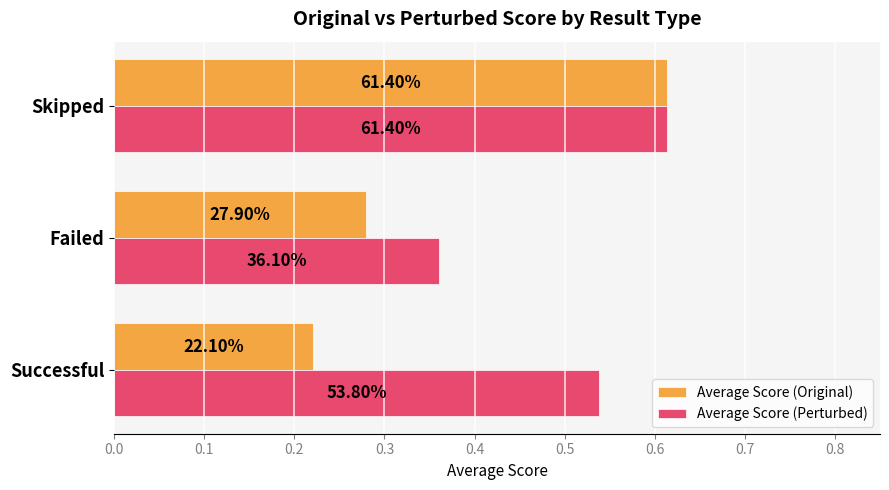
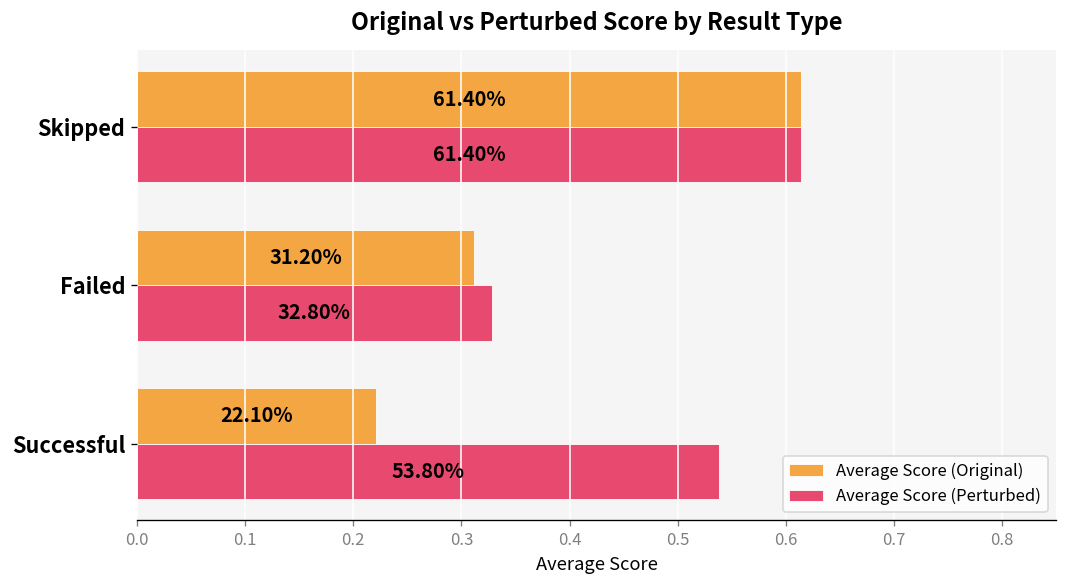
Average Score (Original), Failed: 27.90% -> 31.20%
Average Score (Perturbed), Failed: 36.10% -> 32.80%
